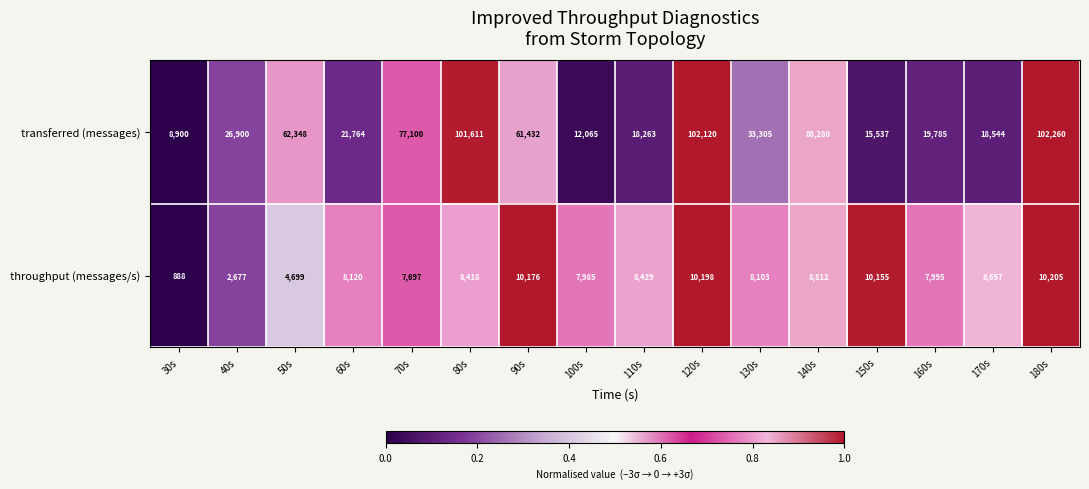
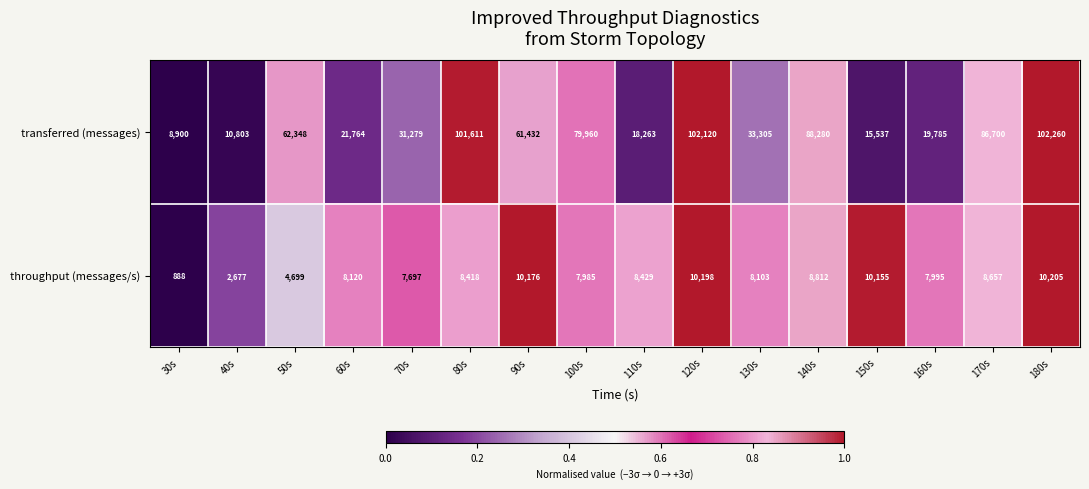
transferred (messages), 40s: 26,900 -> 10,803
transferred (messages), 70s: 77,100 -> 31,279
transferred (messages), 100s: 12,065 -> 79,960
transferred (messages), 170s: 18,544 -> 86,700
